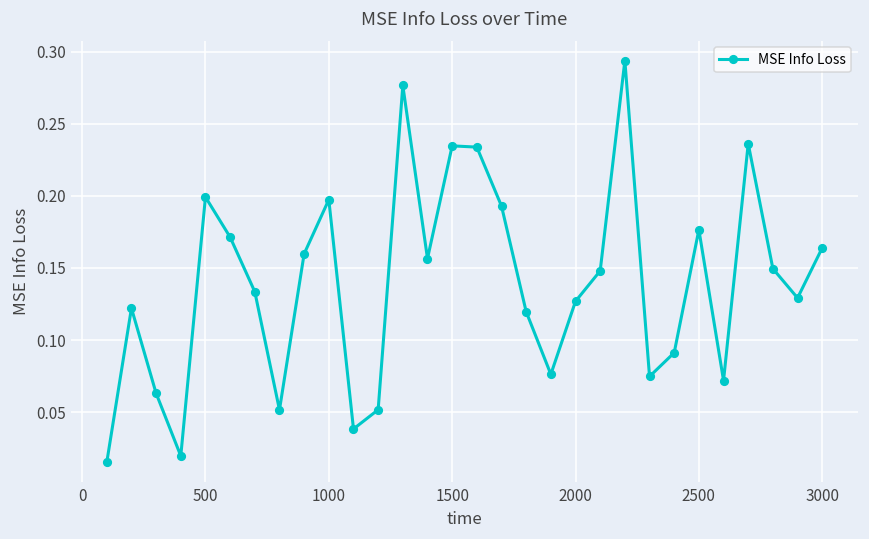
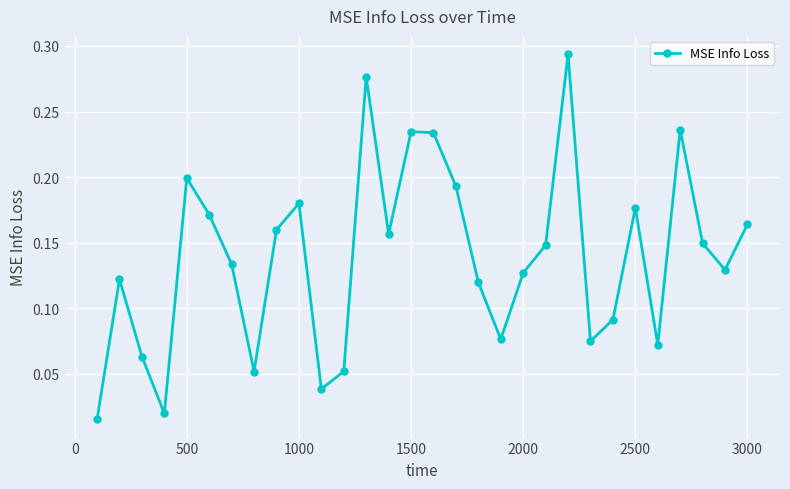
1000: 0.197 -> 0.180
